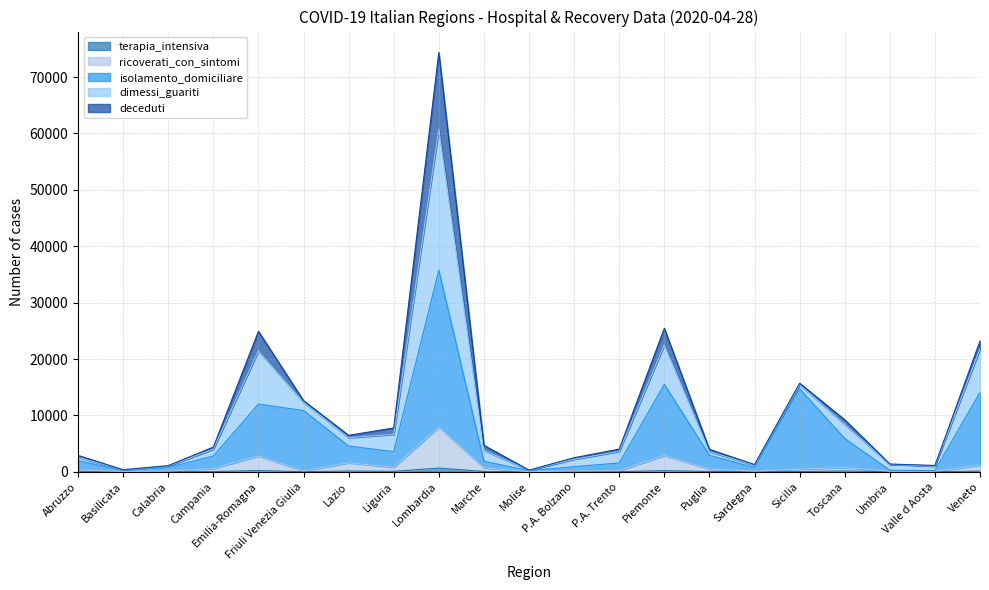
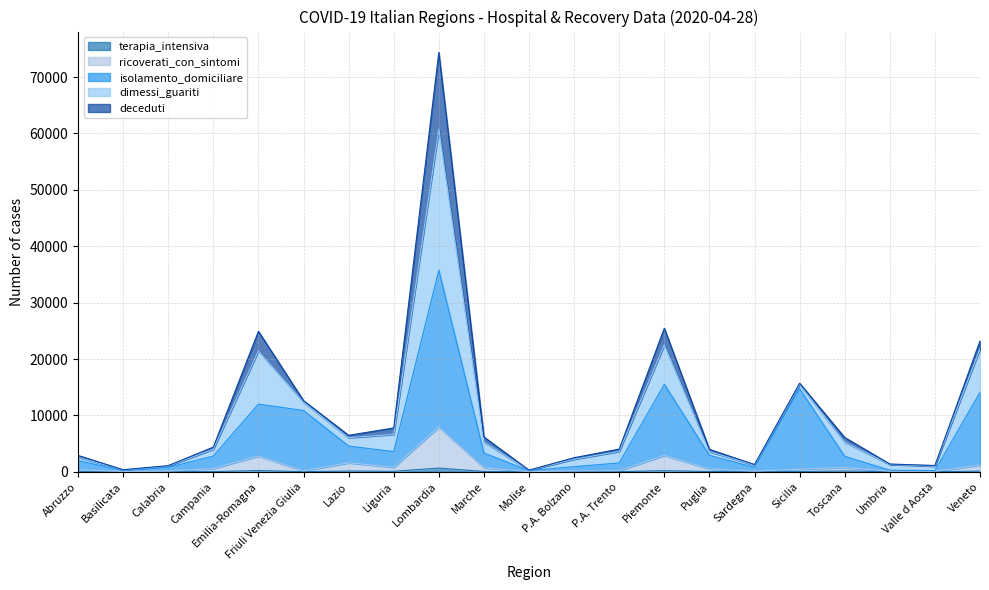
isolamento_domiciliare, Marche: 1000 -> 3000
isolamento_domiciliare, Toscana: 5000 -> 2000
